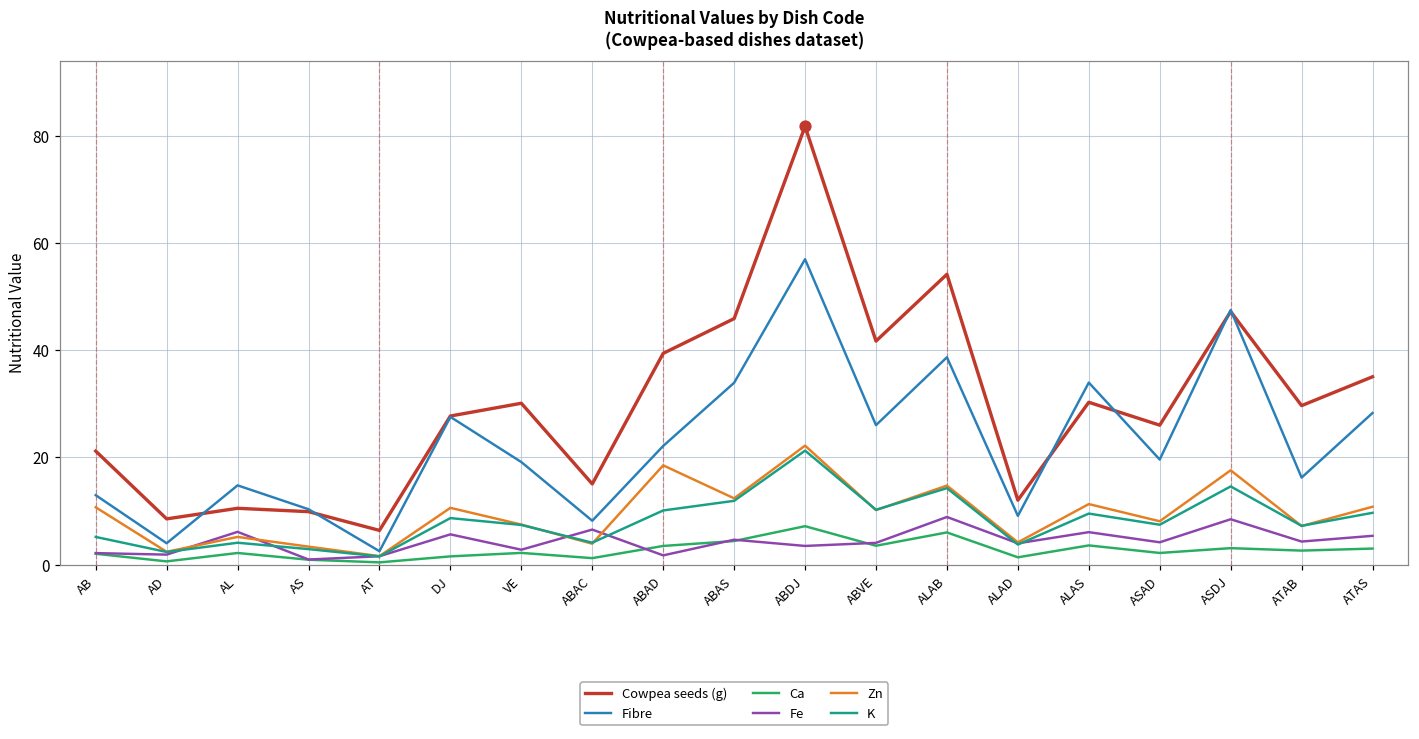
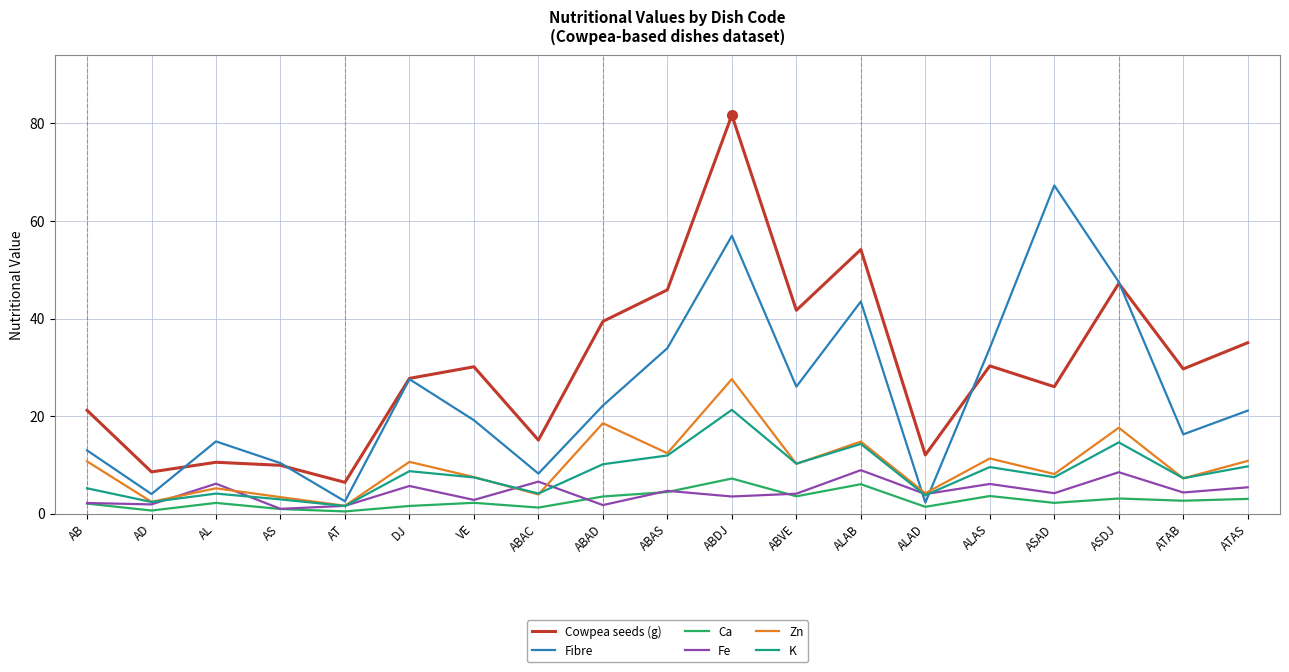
Zn, ABDJ: 22 -> 28
Fibre, ALAB: 39 -> 43
Fibre, ALAD: 9 -> 2
Fibre, ASAD: 20 -> 67
Fibre, ATAS: 28 -> 21
